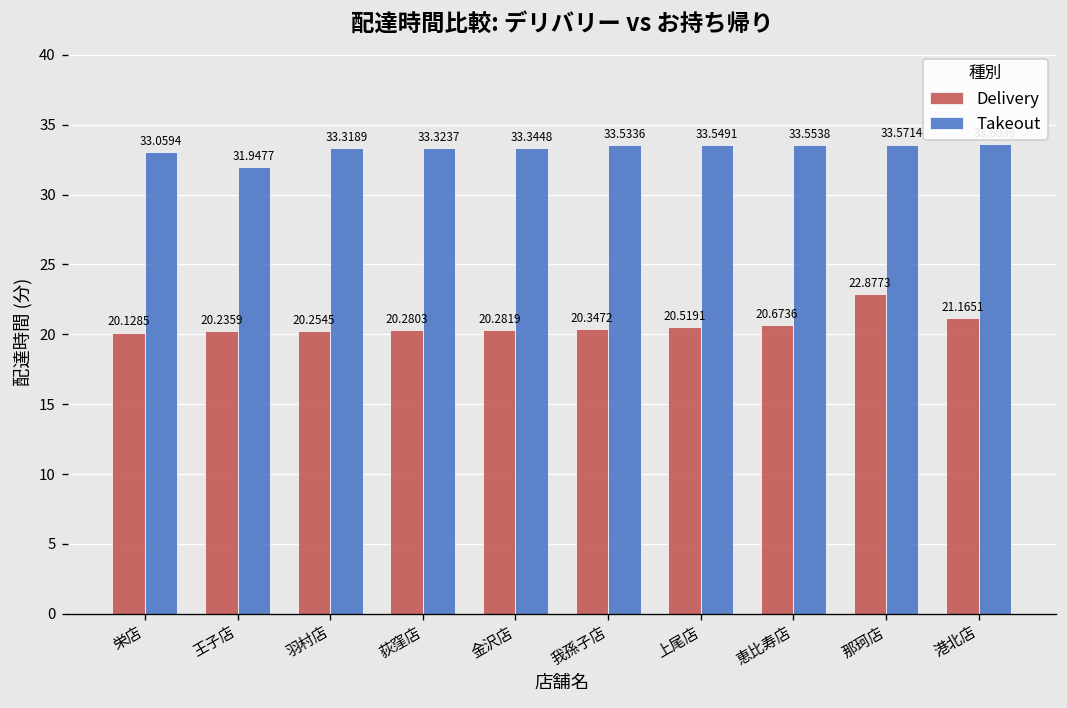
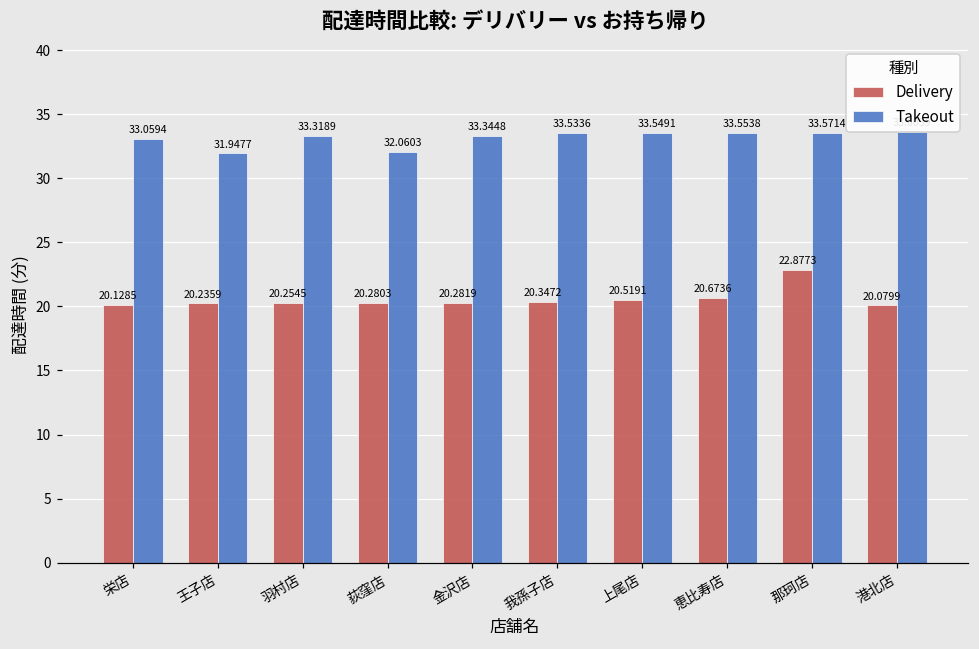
Takeout, 荻窪店: 33.3237 -> 32.0603
Delivery, 港北店: 21.1651 -> 20.0799
